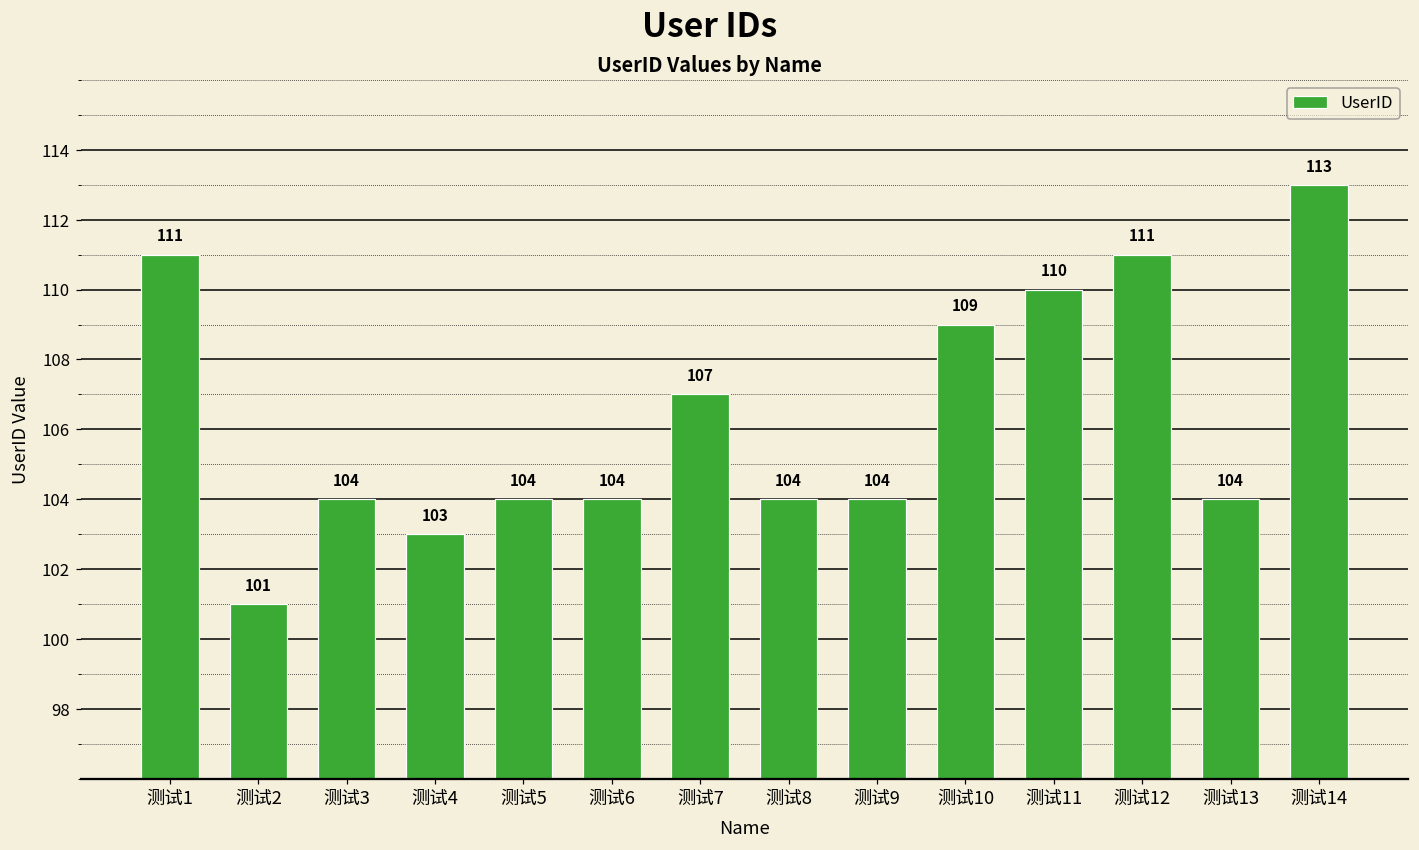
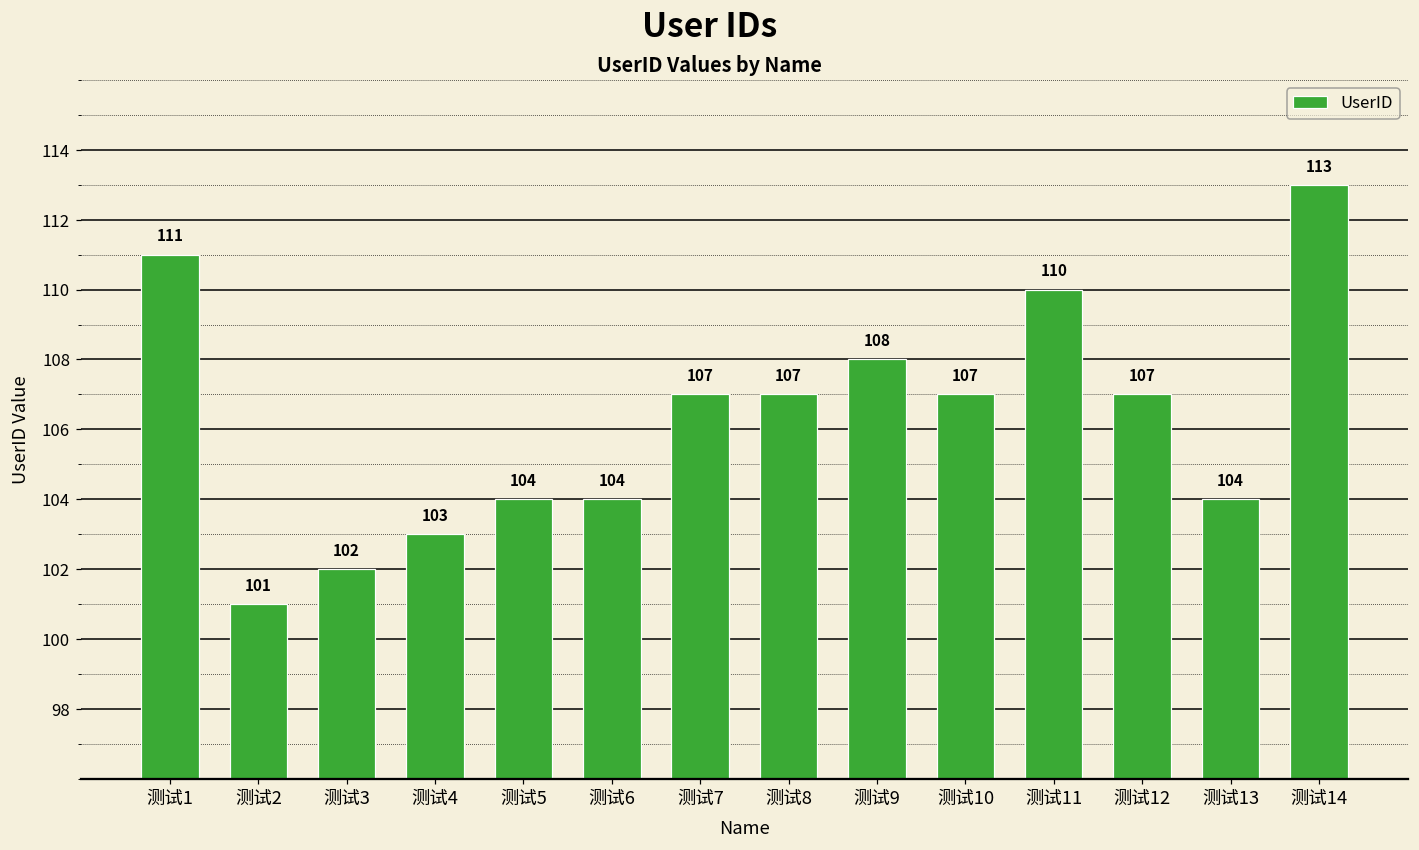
测试3: 104 -> 102
测试8: 104 -> 107
测试9: 104 -> 108
测试10: 109 -> 107
测试12: 111 -> 107
